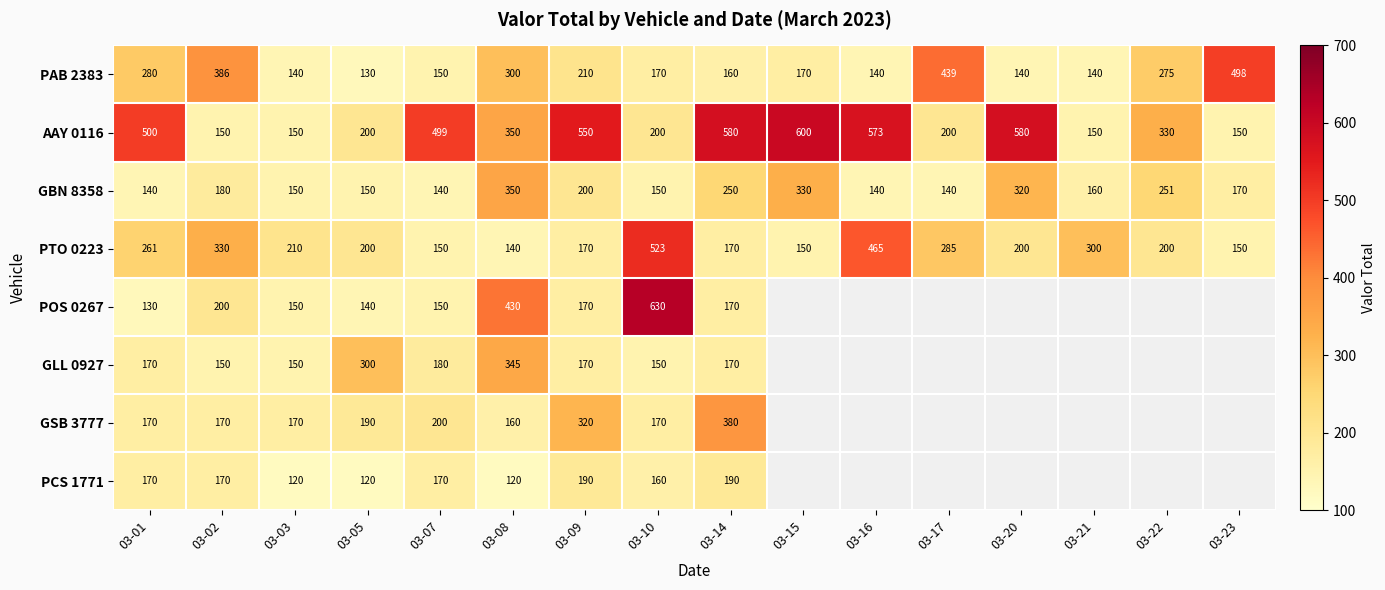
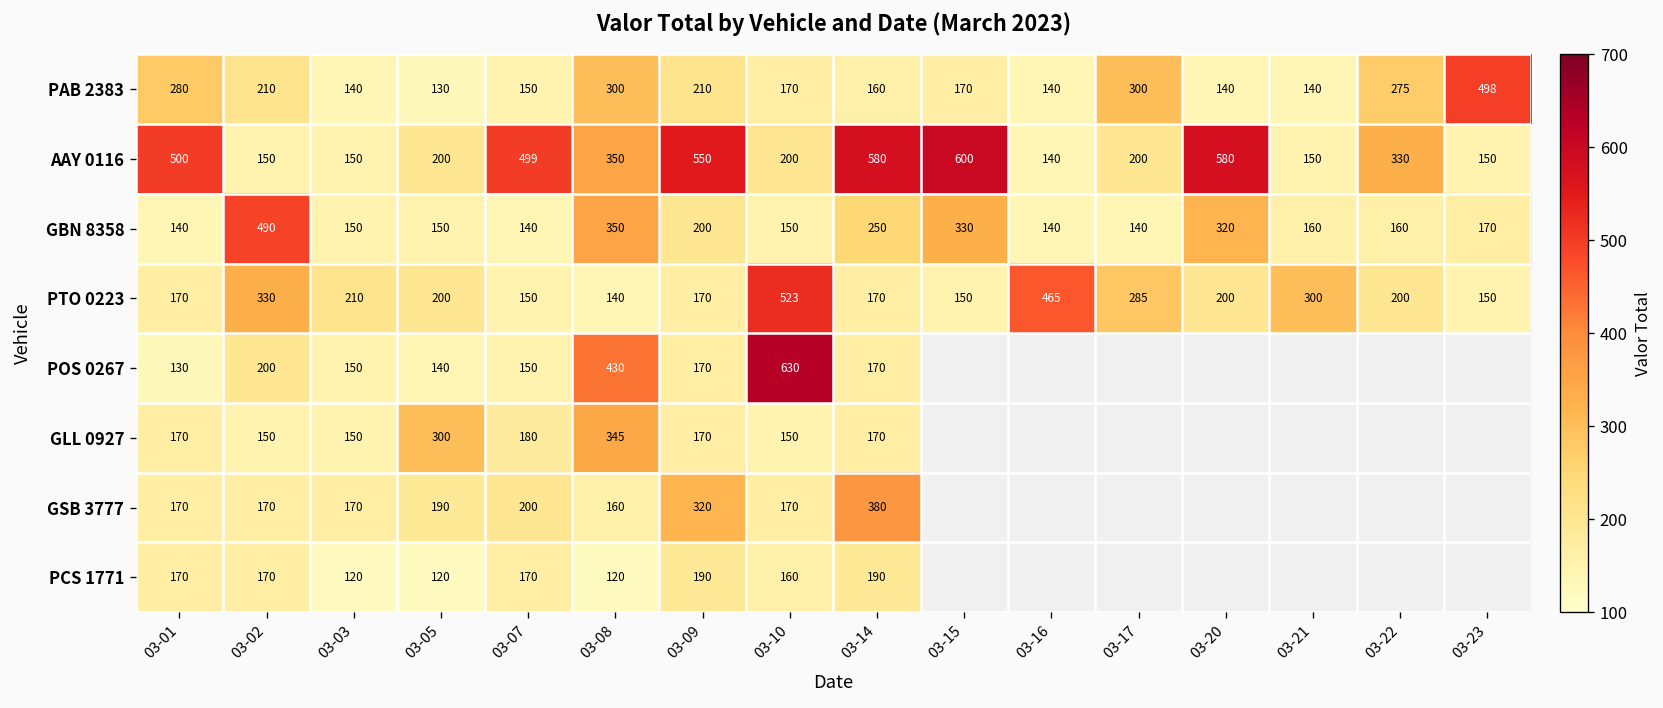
PAB 2383, 03-02: 386 -> 210
PAB 2383, 03-17: 439 -> 300
AAY 0116, 03-16: 573 -> 140
GBN 8358, 03-02: 180 -> 490
GBN 8358, 03-22: 251 -> 160
PTO 0223, 03-01: 261 -> 170
